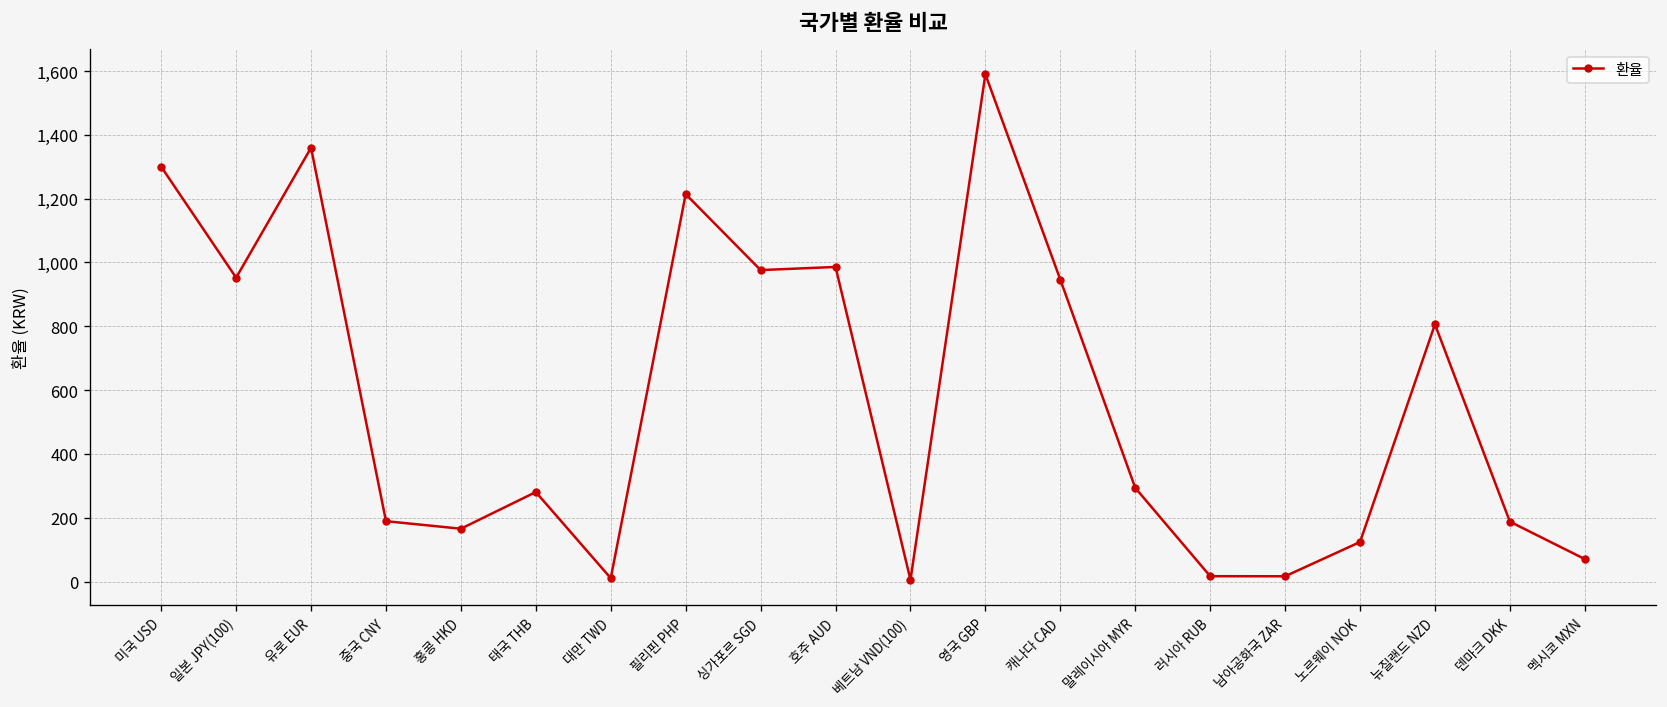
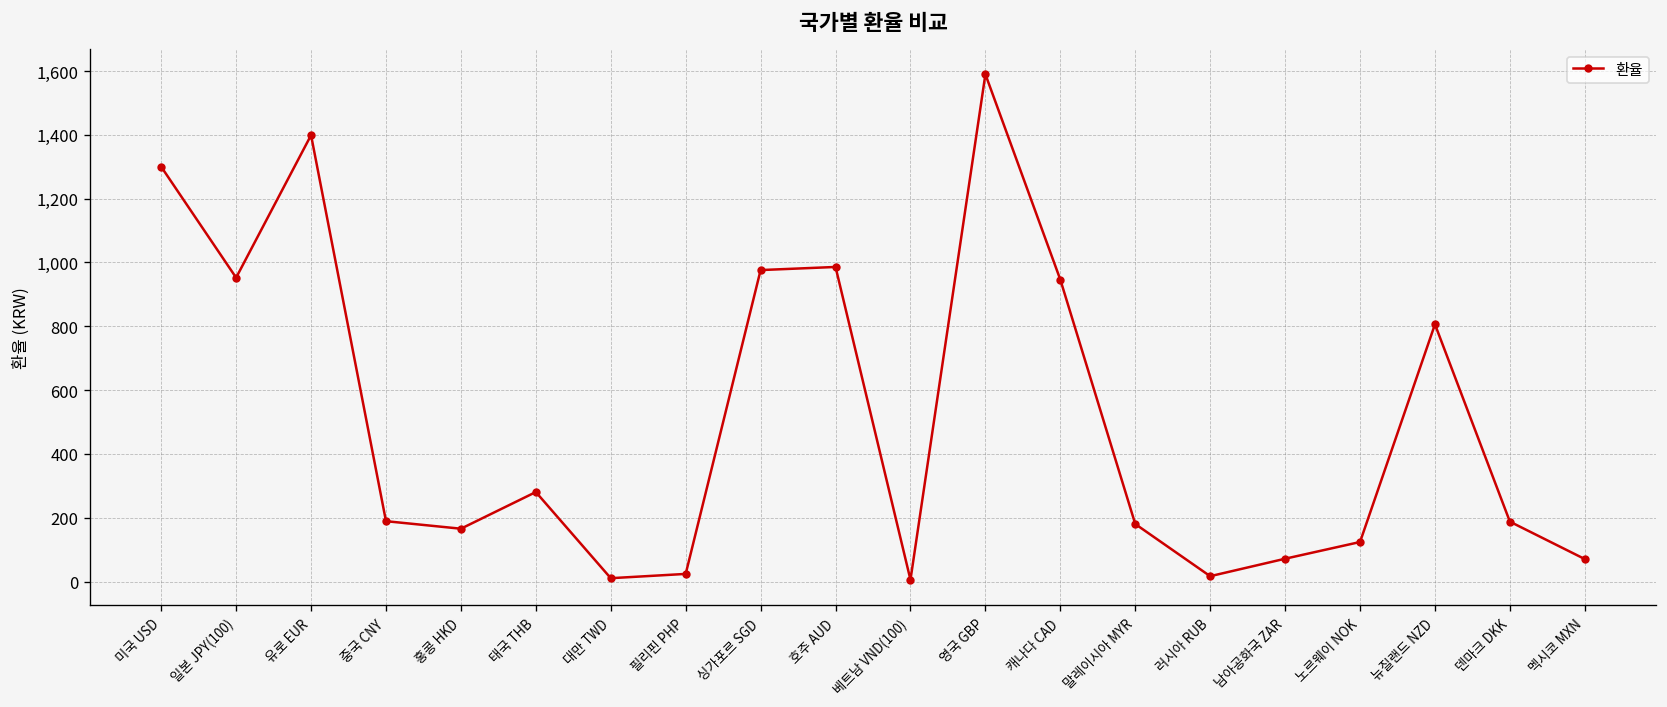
유로 EUR: 1,360 -> 1,400
필리핀 PHP: 1,210 -> 20
말레이시아 MYR: 290 -> 180
남아공화국 ZAR: 20 -> 70
